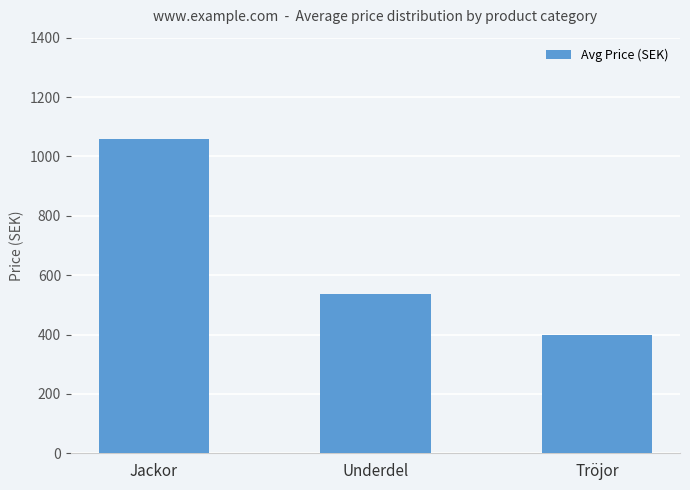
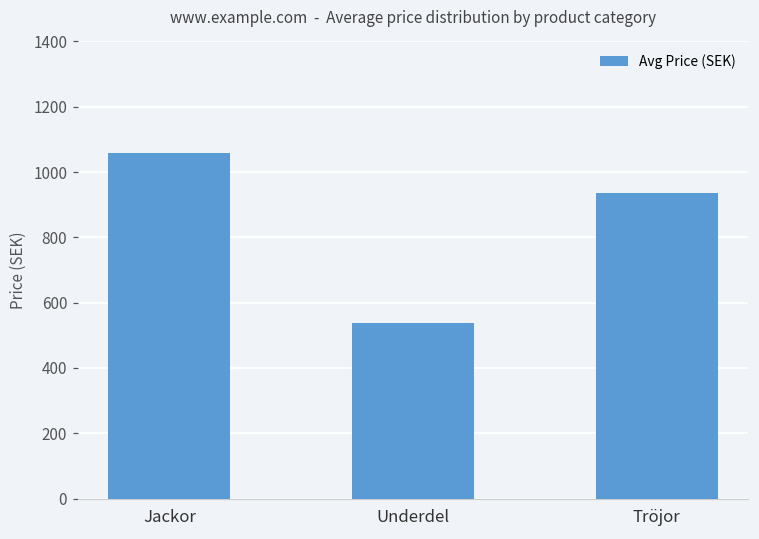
Tröjor: 400 -> 940
